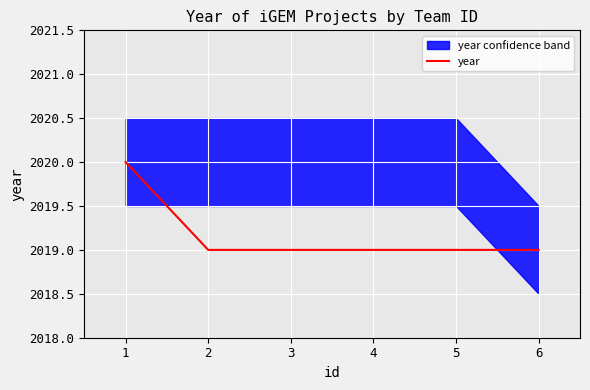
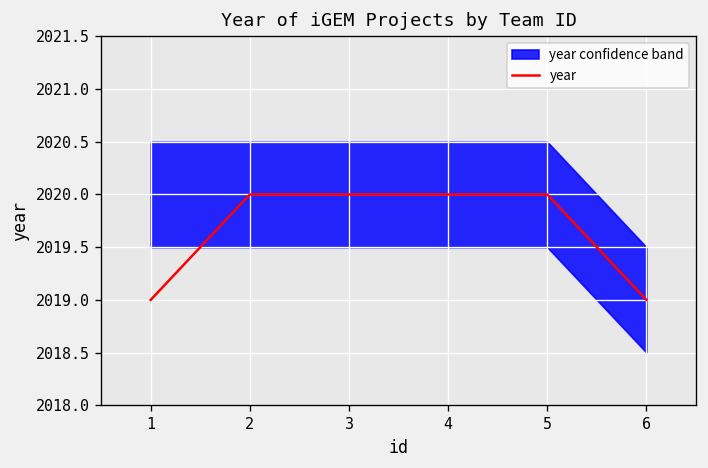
year, 1: 2020 -> 2019
year, 2: 2019 -> 2020
year, 3: 2019 -> 2020
year, 4: 2019 -> 2020
year, 5: 2019 -> 2020
